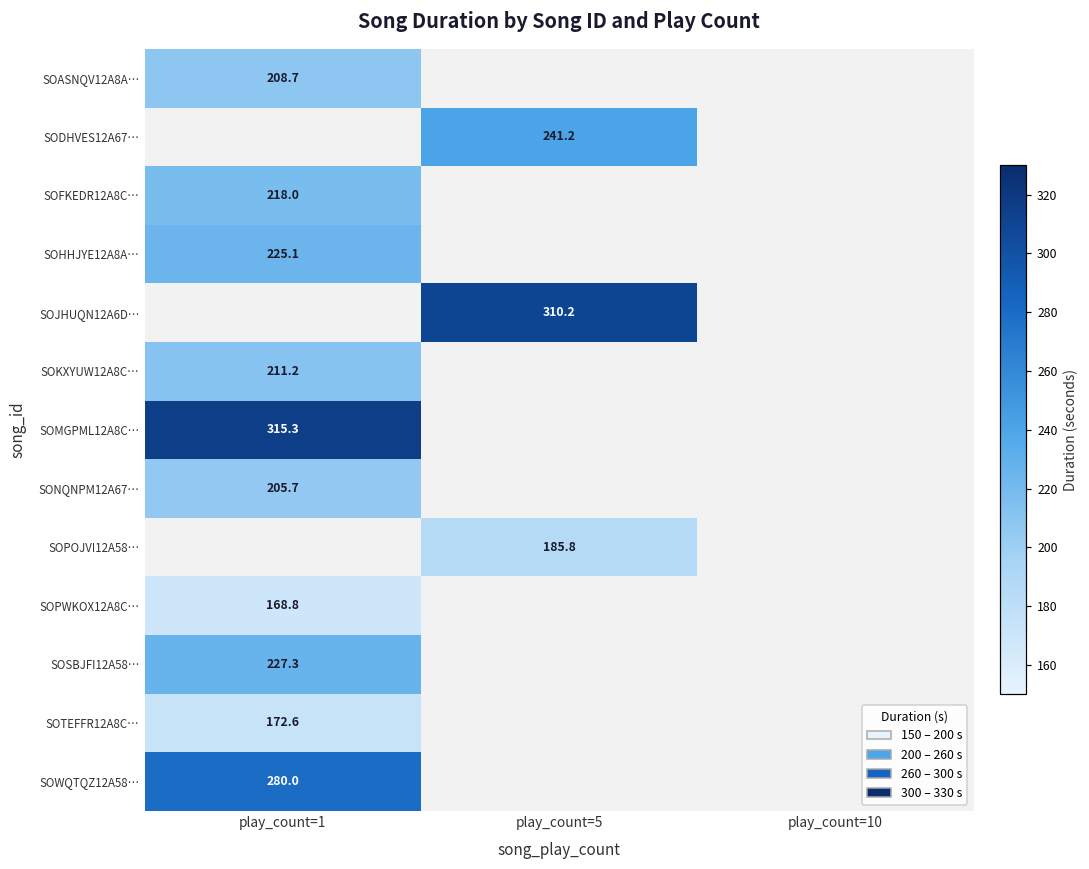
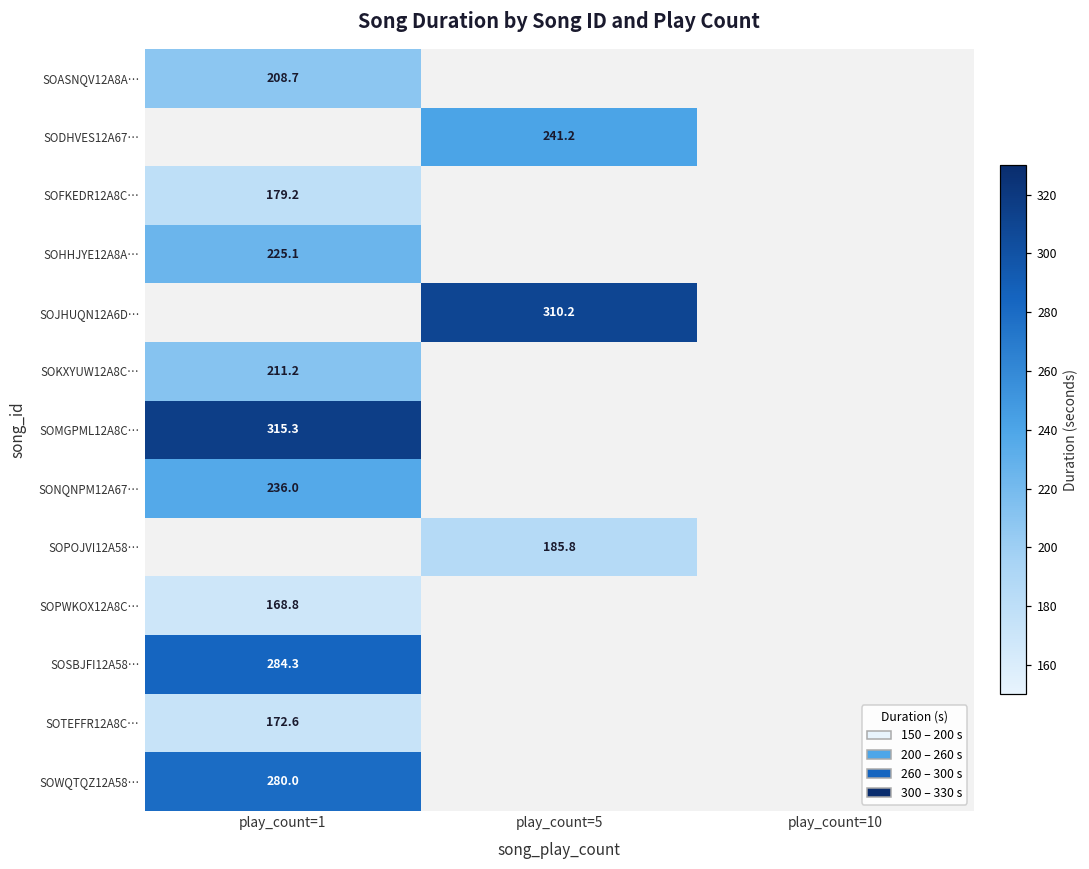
SOFKEDR12A8C…, play_count=1: 218.0 -> 179.2
SONQNPM12A67…, play_count=1: 205.7 -> 236.0
SOSBJFI12A58…, play_count=1: 227.3 -> 284.3
